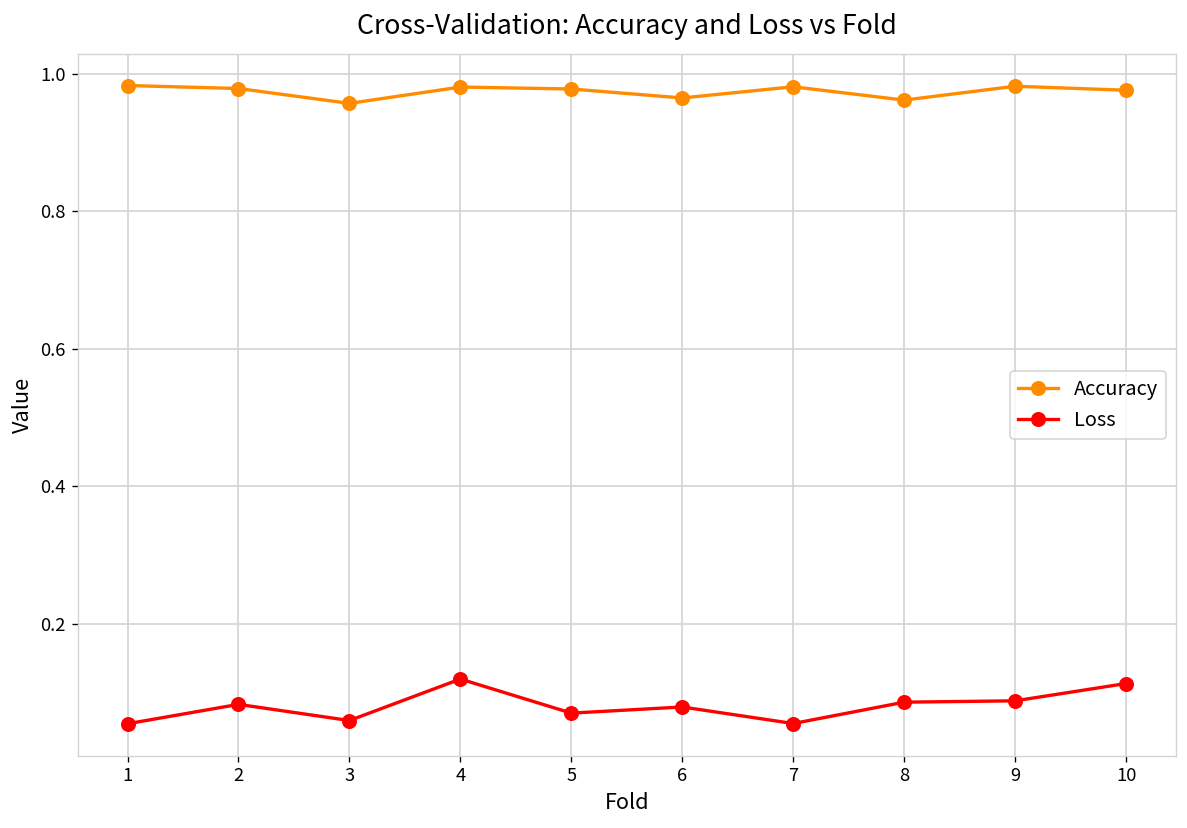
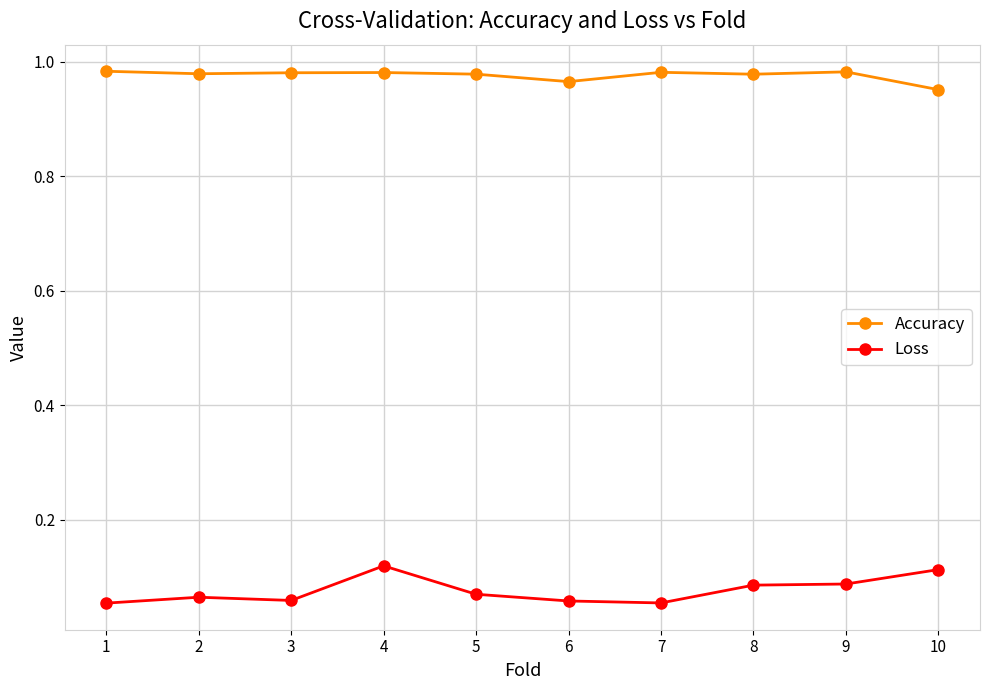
Loss, 2: 0.08 -> 0.06
Accuracy, 3: 0.96 -> 0.98
Loss, 6: 0.08 -> 0.06
Accuracy, 8: 0.96 -> 0.98
Accuracy, 10: 0.98 -> 0.95
